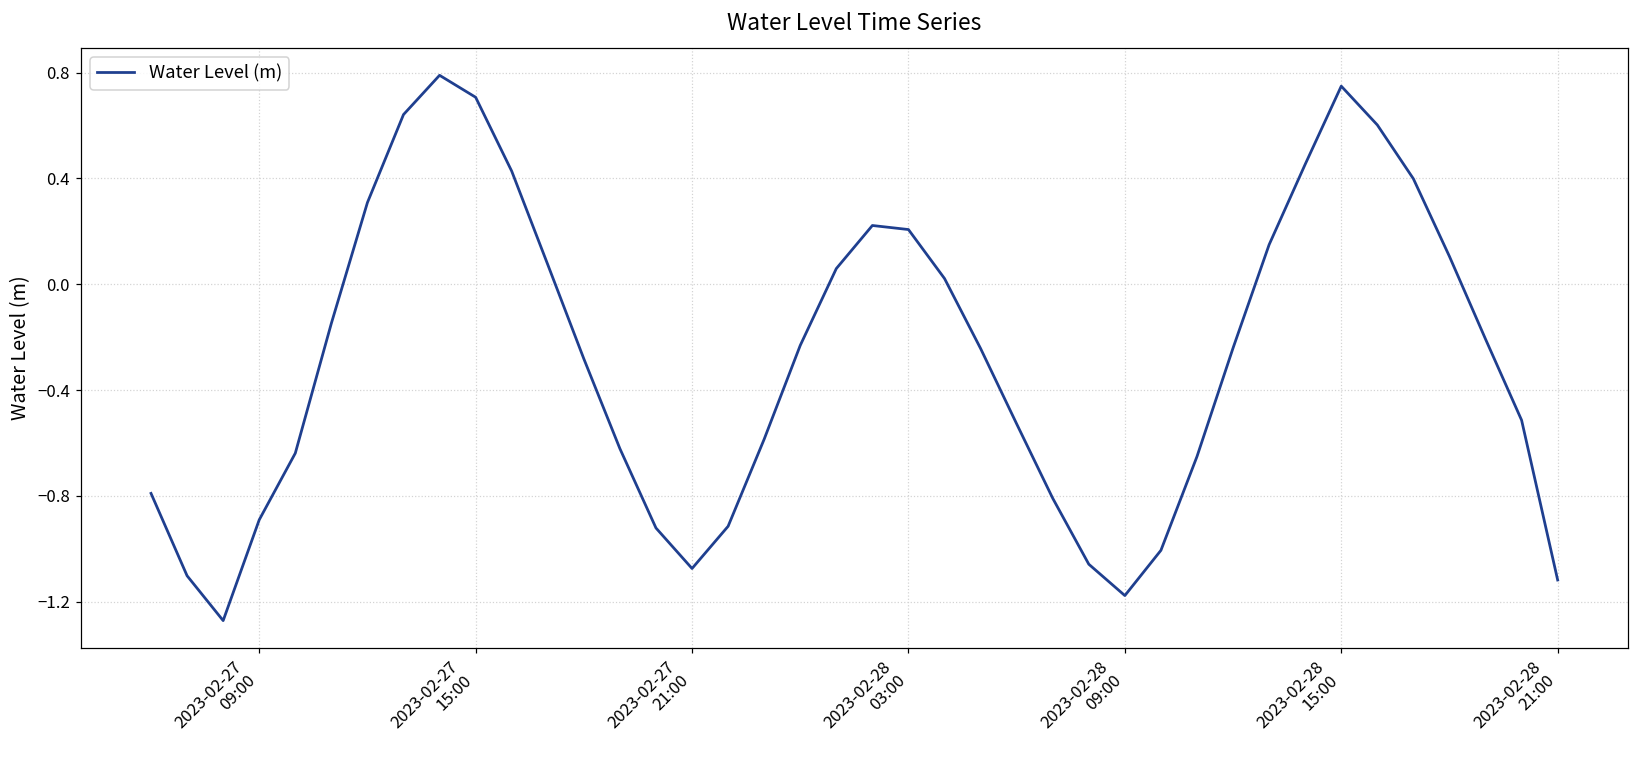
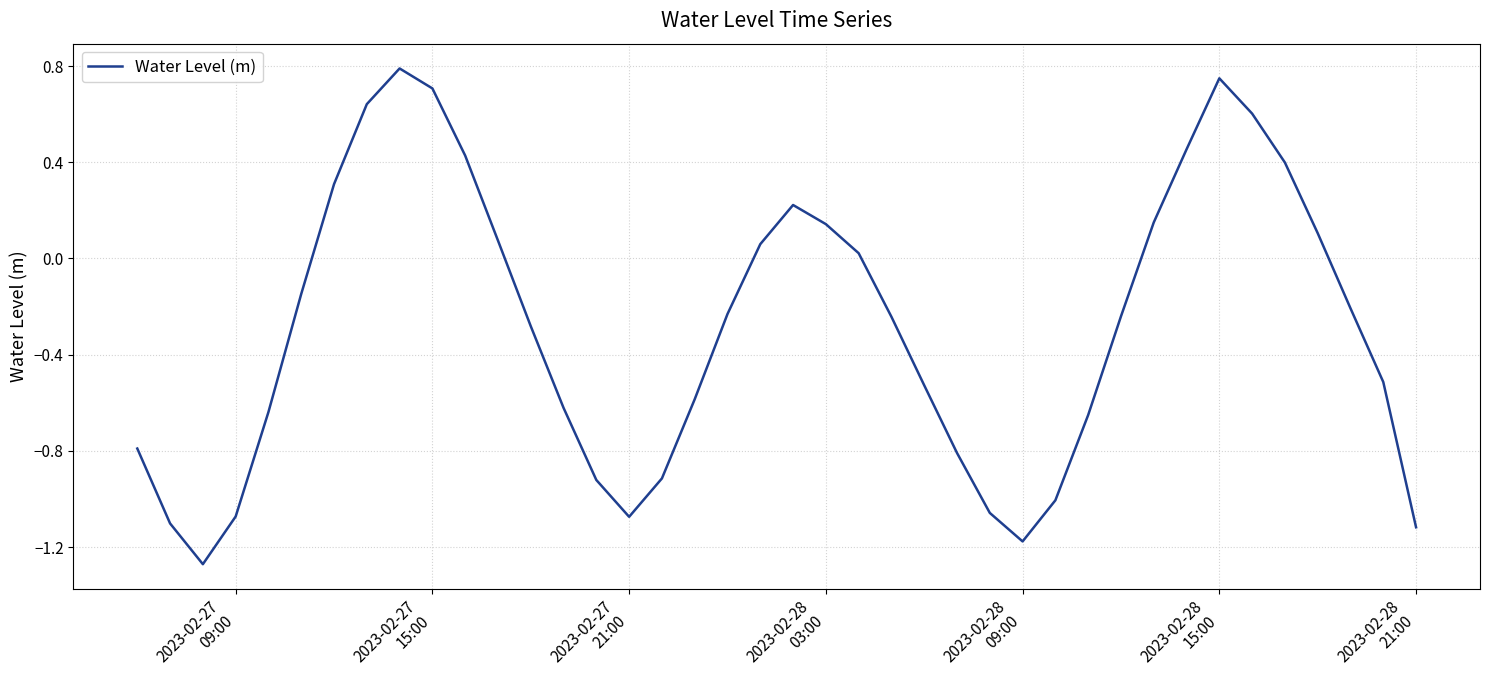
2023-02-27 09:00: -0.89 -> -1.07
2023-02-28 03:00: 0.21 -> 0.14
